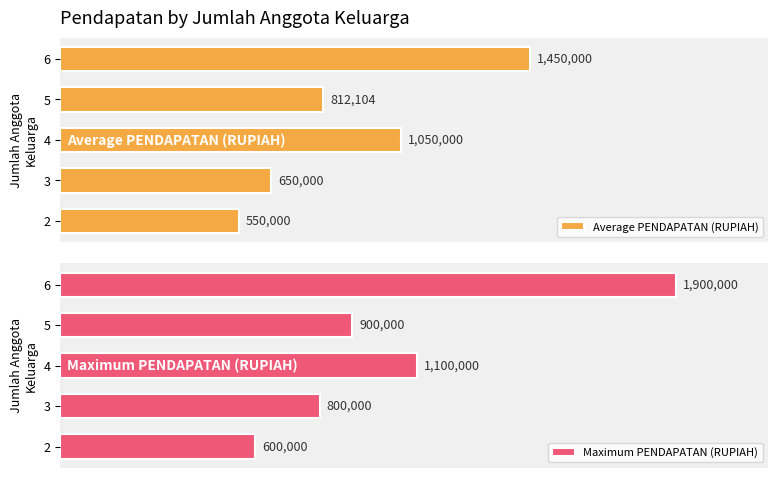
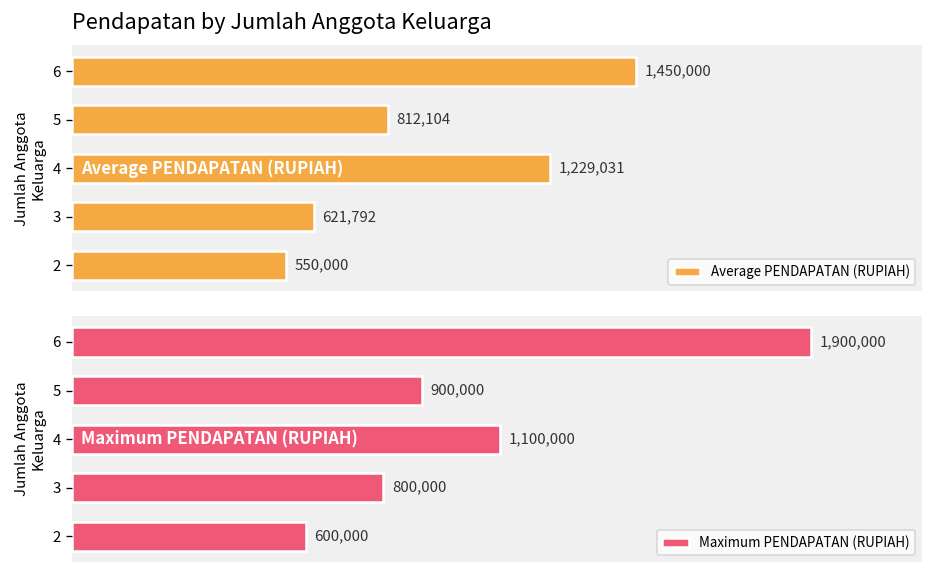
Pendapatan by Jumlah Anggota Keluarga, 4: 1,050,000 -> 1,229,031
Pendapatan by Jumlah Anggota Keluarga, 3: 650,000 -> 621,792
